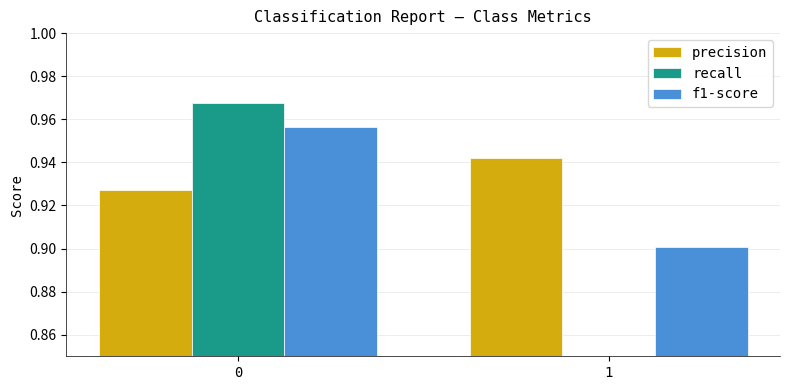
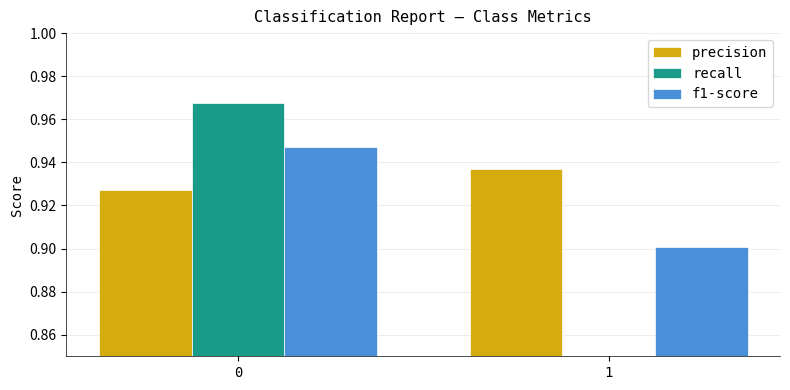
f1-score, 0: 0.957 -> 0.947
precision, 1: 0.942 -> 0.937
